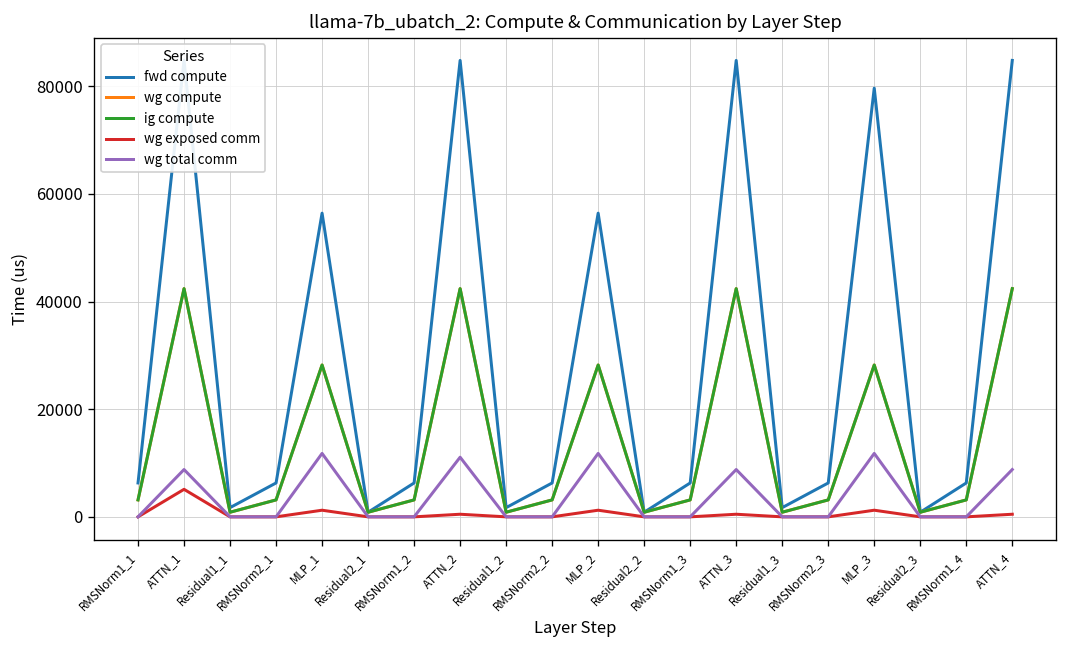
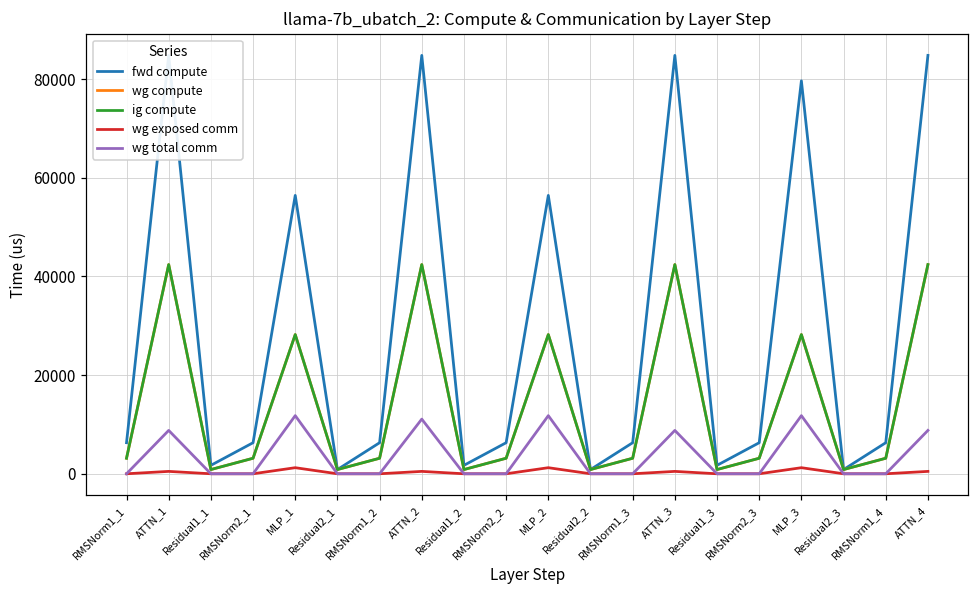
wg exposed comm, ATTN_1: 5000 -> 0
